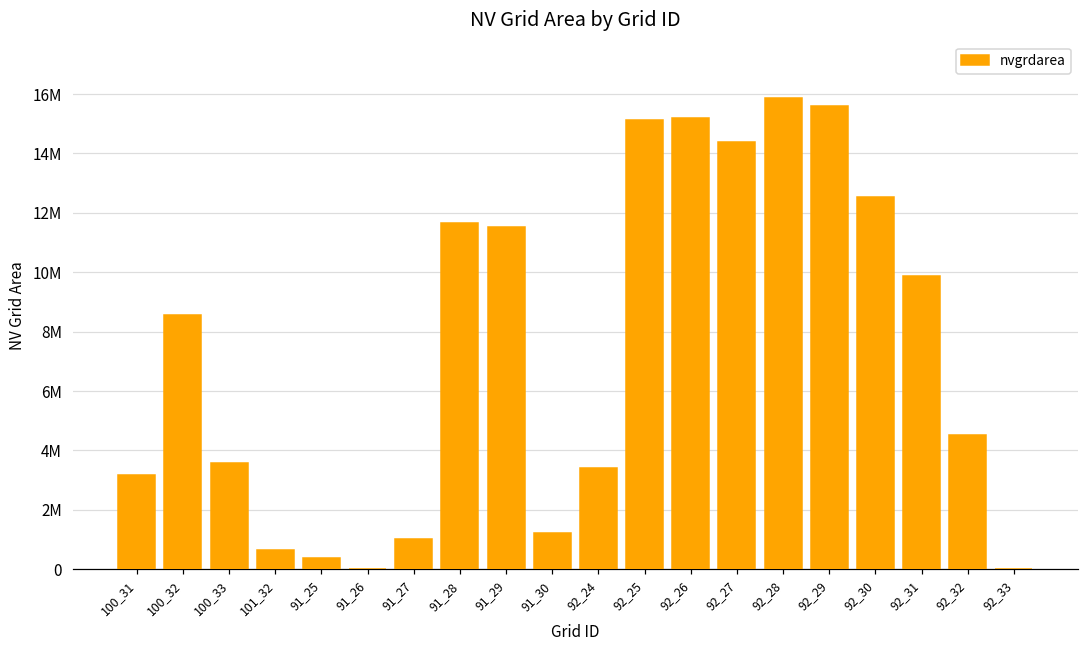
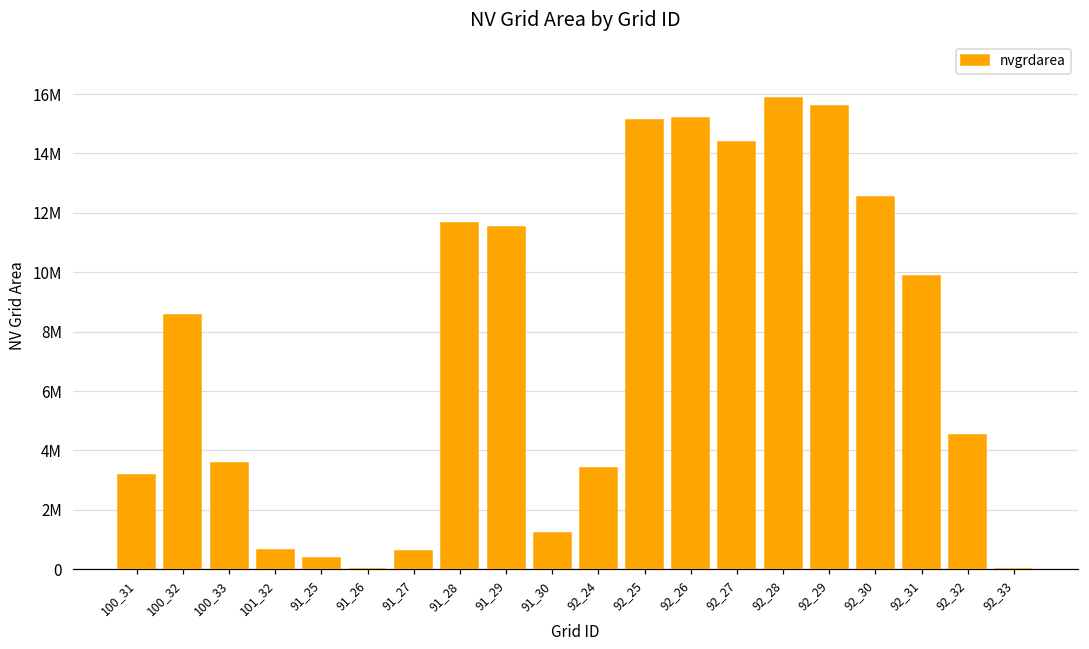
91_27: 1000000 -> 600000
